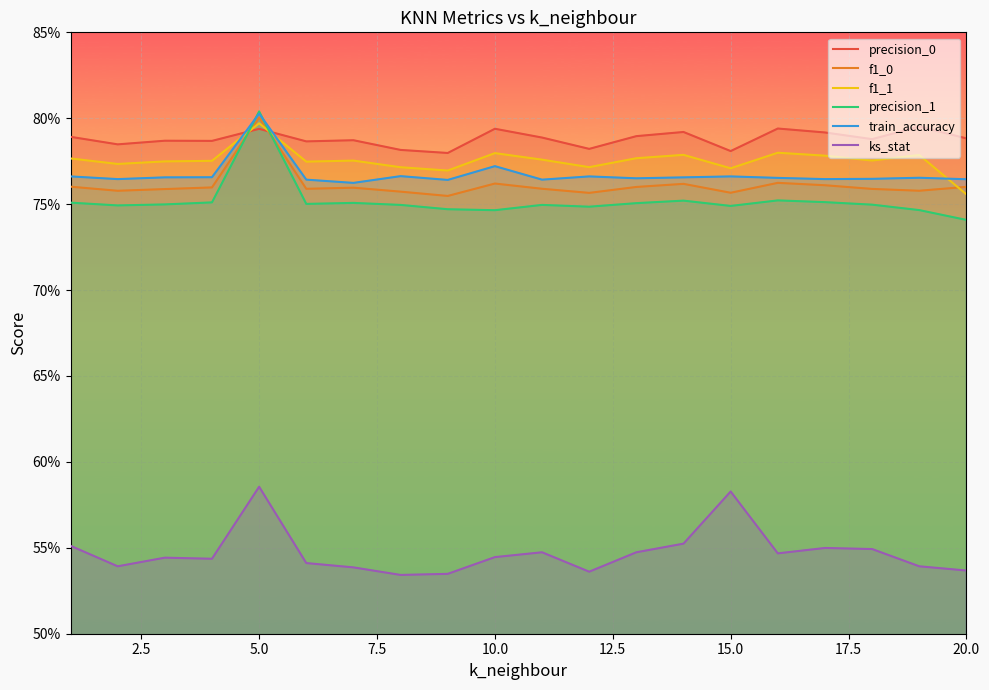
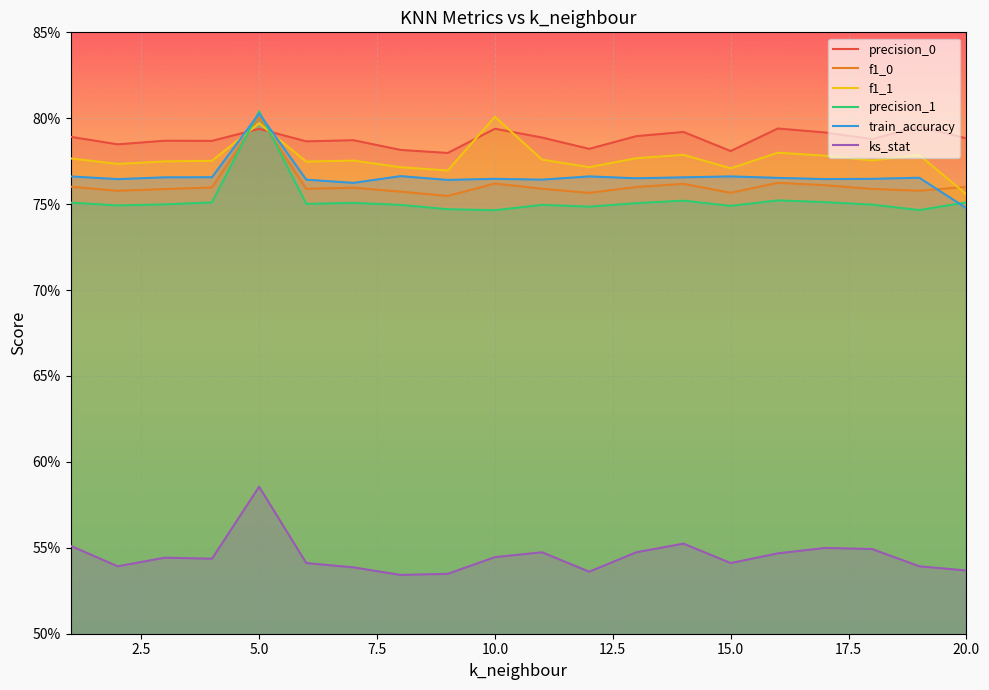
f1_1, 10.0: 78.0% -> 80.1%
train_accuracy, 10.0: 77.2% -> 76.5%
ks_stat, 15.0: 58.3% -> 54.1%
precision_1, 20.0: 74.1% -> 75.1%
train_accuracy, 20.0: 76.4% -> 74.8%
